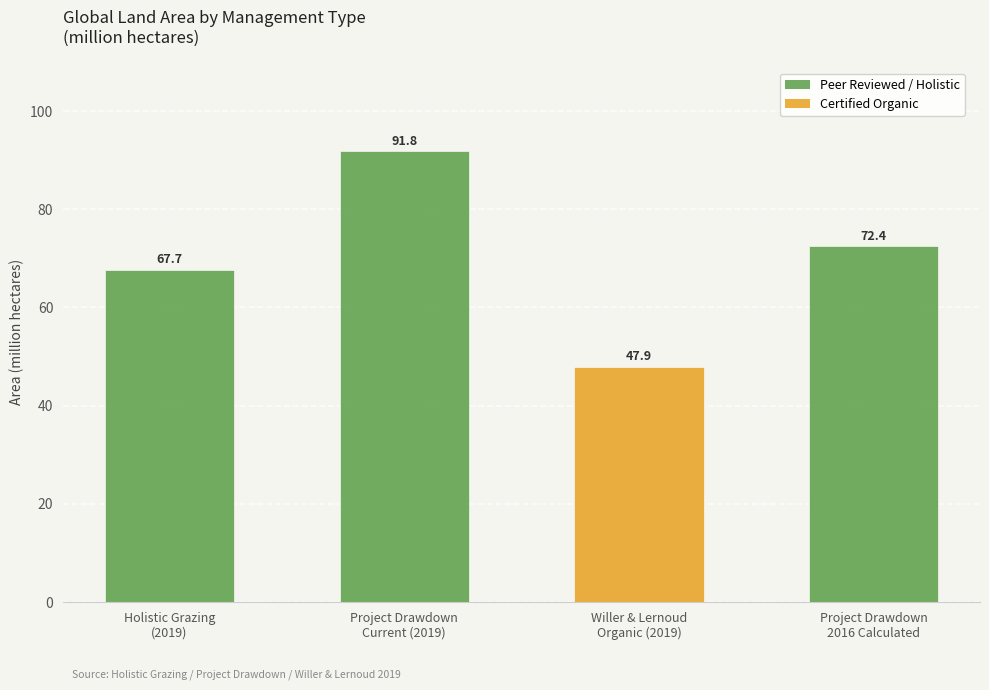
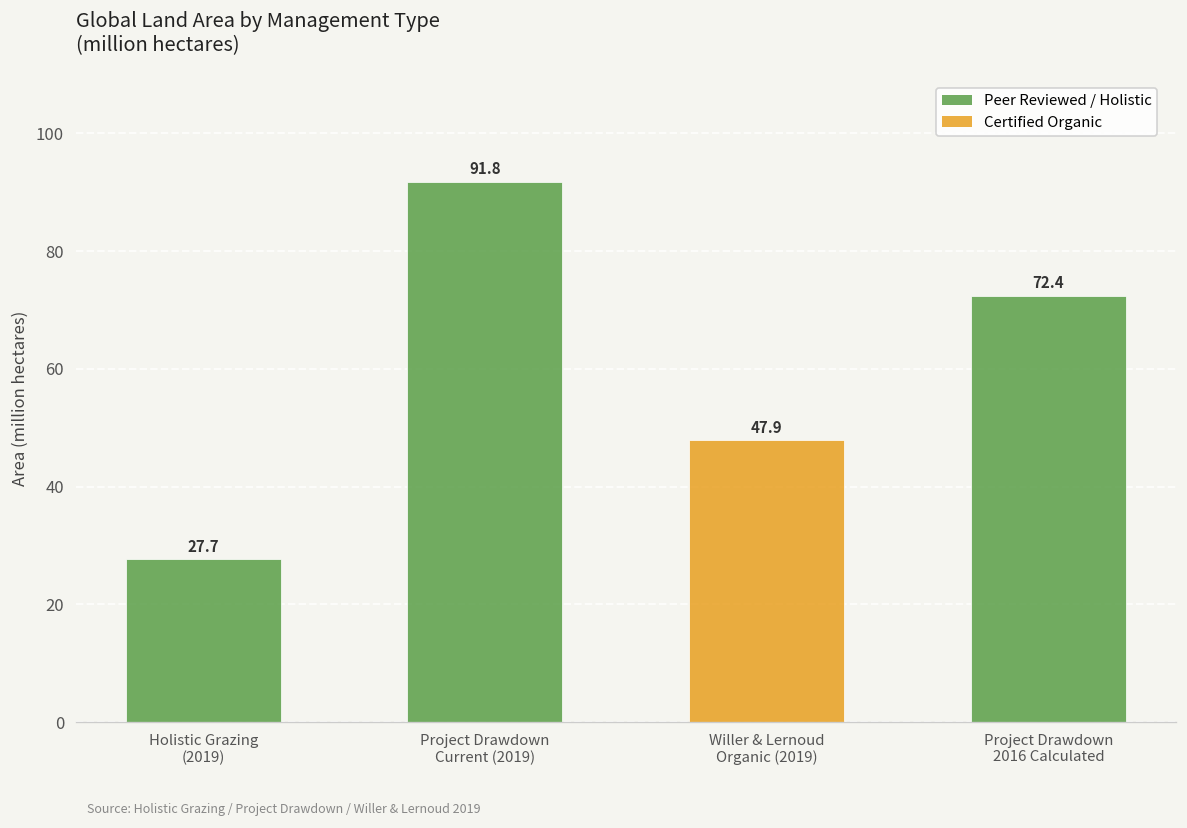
Holistic Grazing (2019): 67.7 -> 27.7
